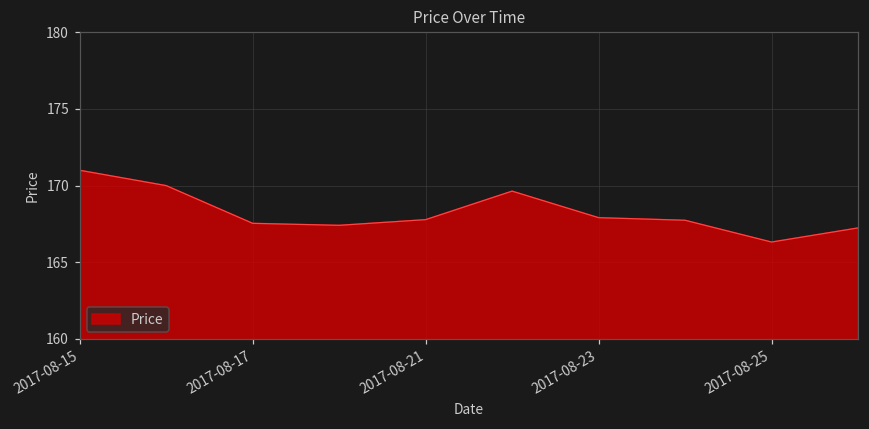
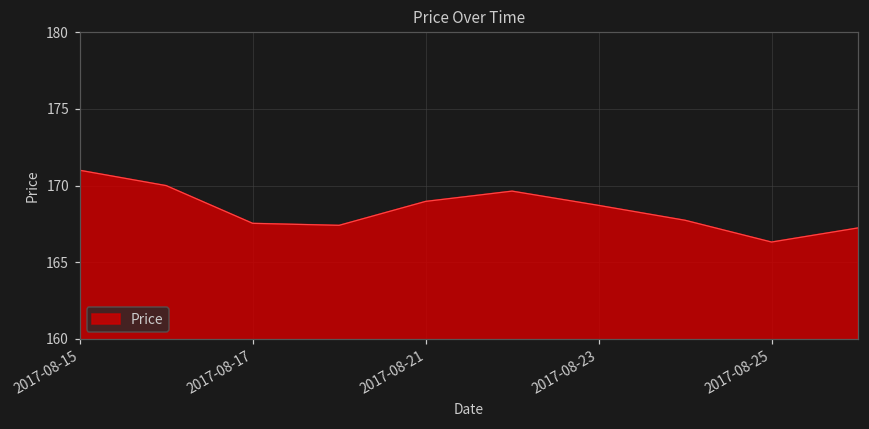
2017-08-21: 167.8 -> 169.0
2017-08-23: 167.9 -> 168.7
